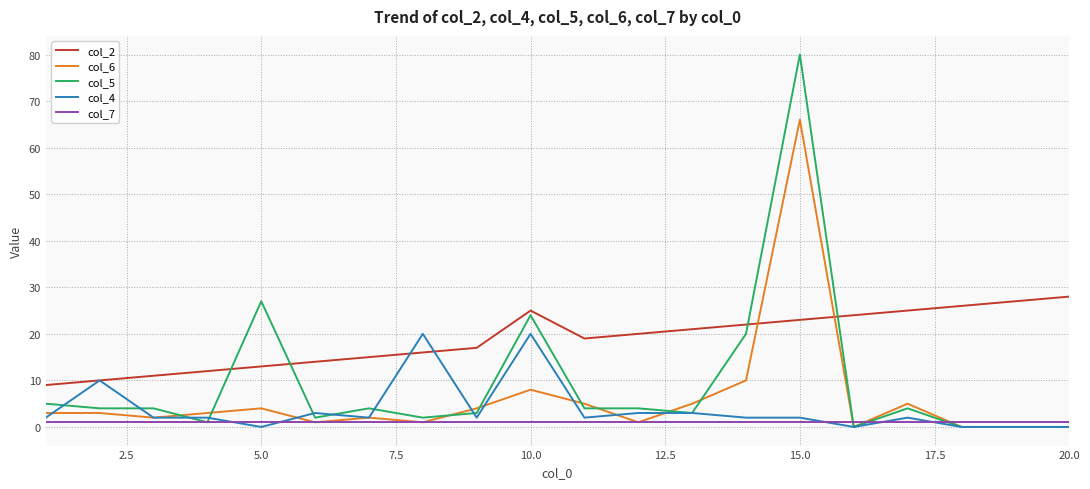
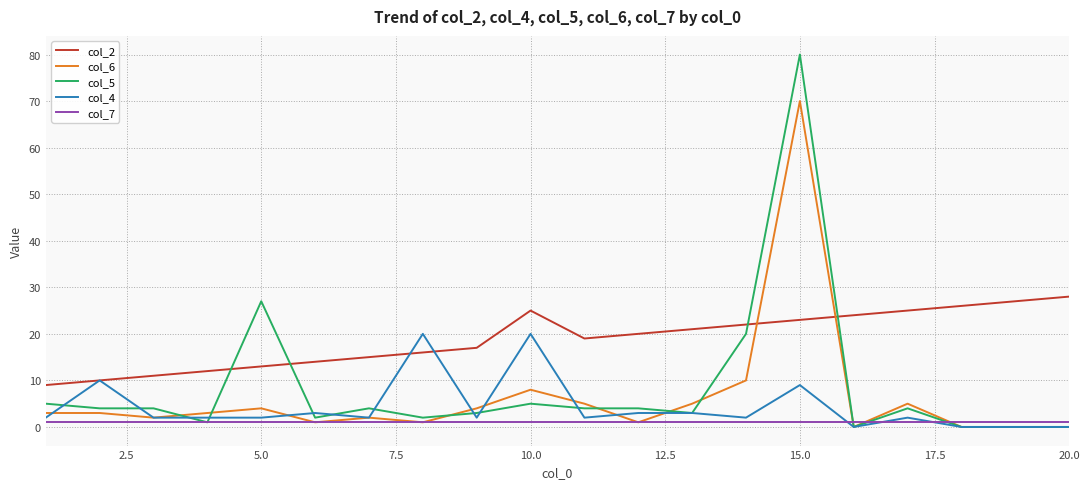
col_4, 5.0: 0 -> 2
col_5, 10.0: 24 -> 5
col_6, 15.0: 66 -> 70
col_4, 15.0: 2 -> 9
